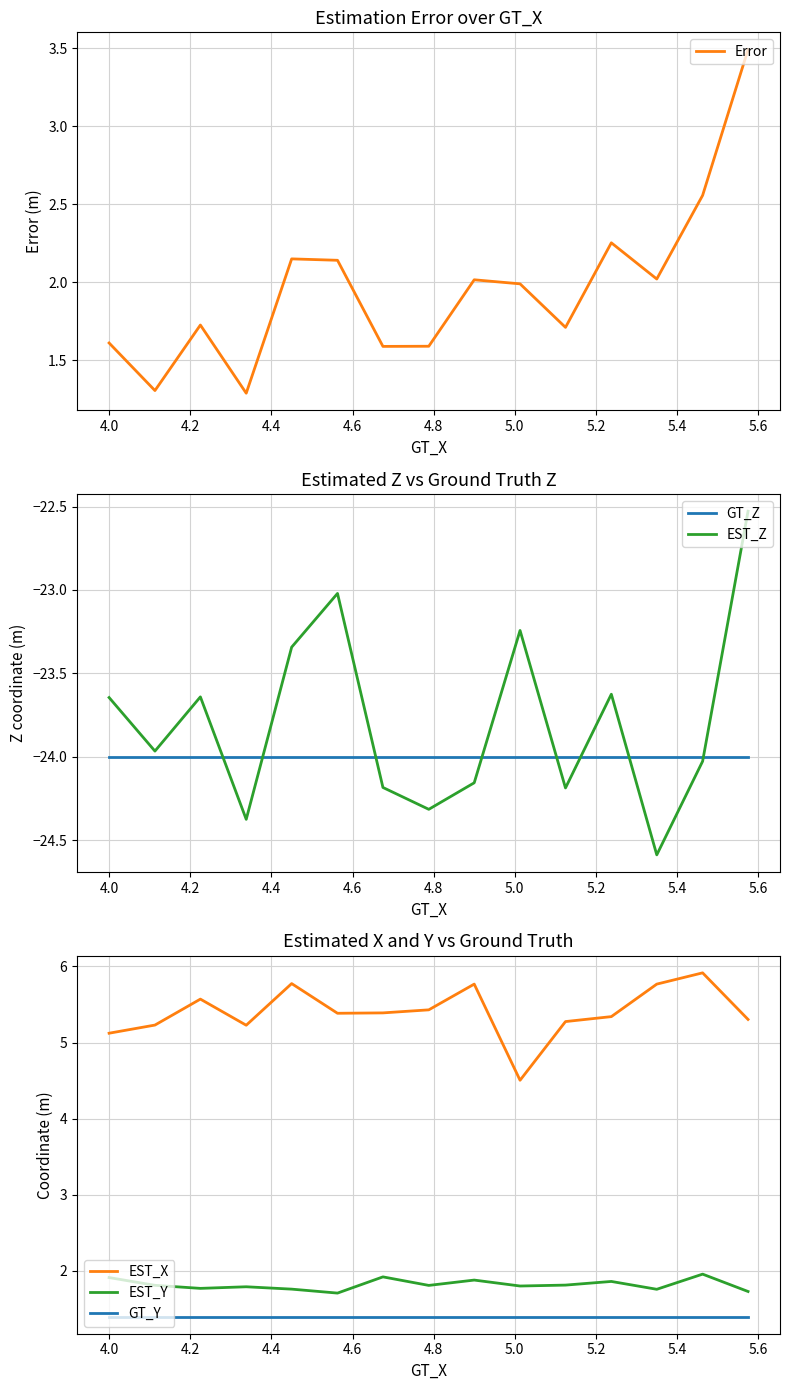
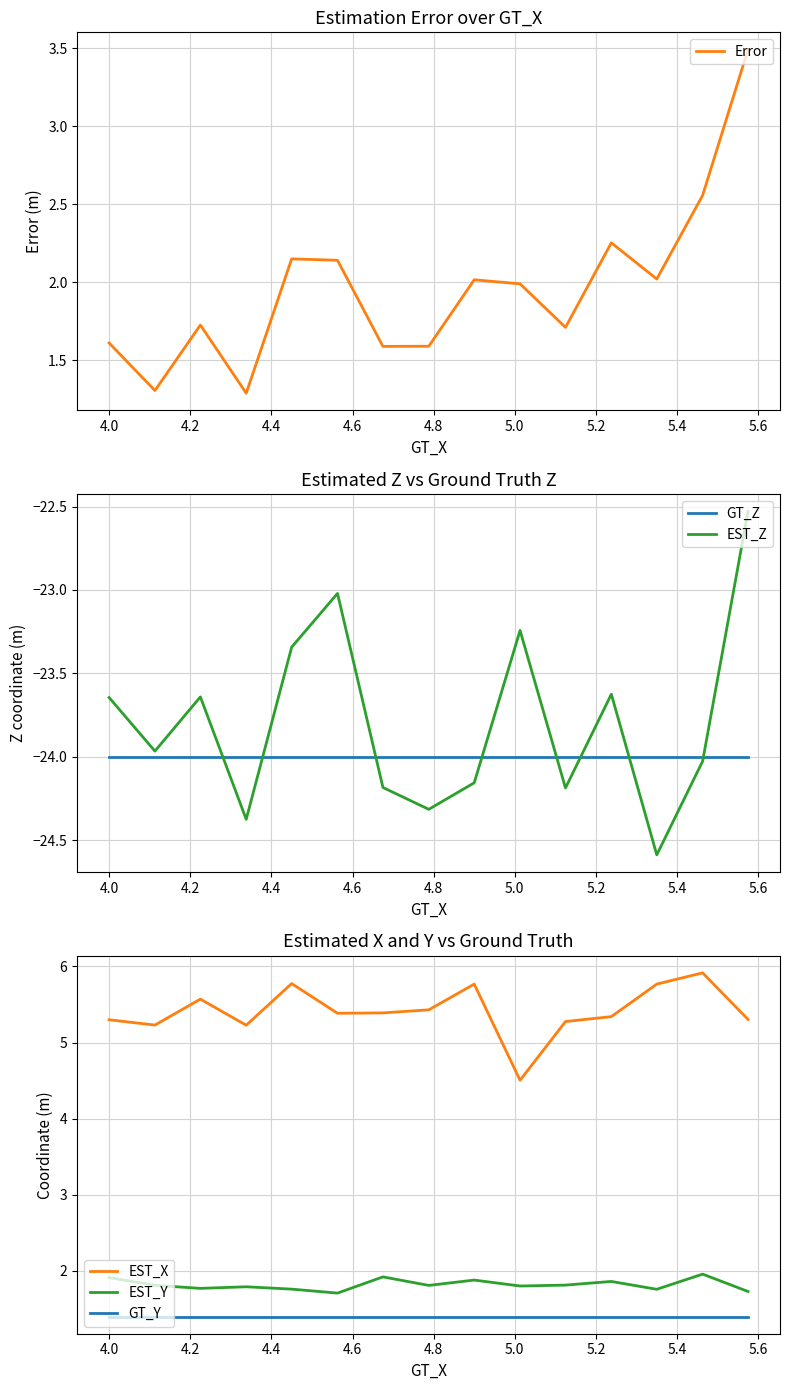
Estimated X and Y vs Ground Truth, EST_X, 4.0: 5.1 -> 5.3
